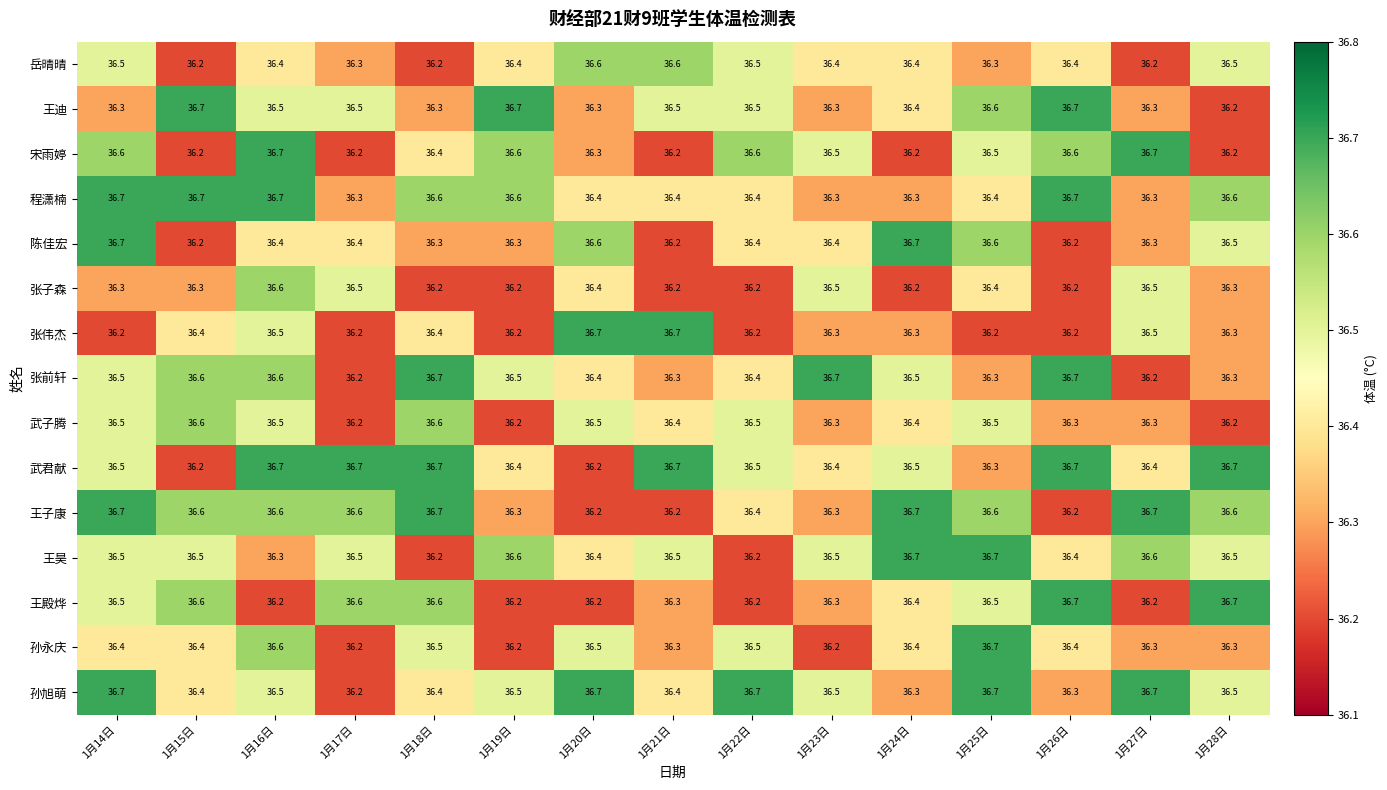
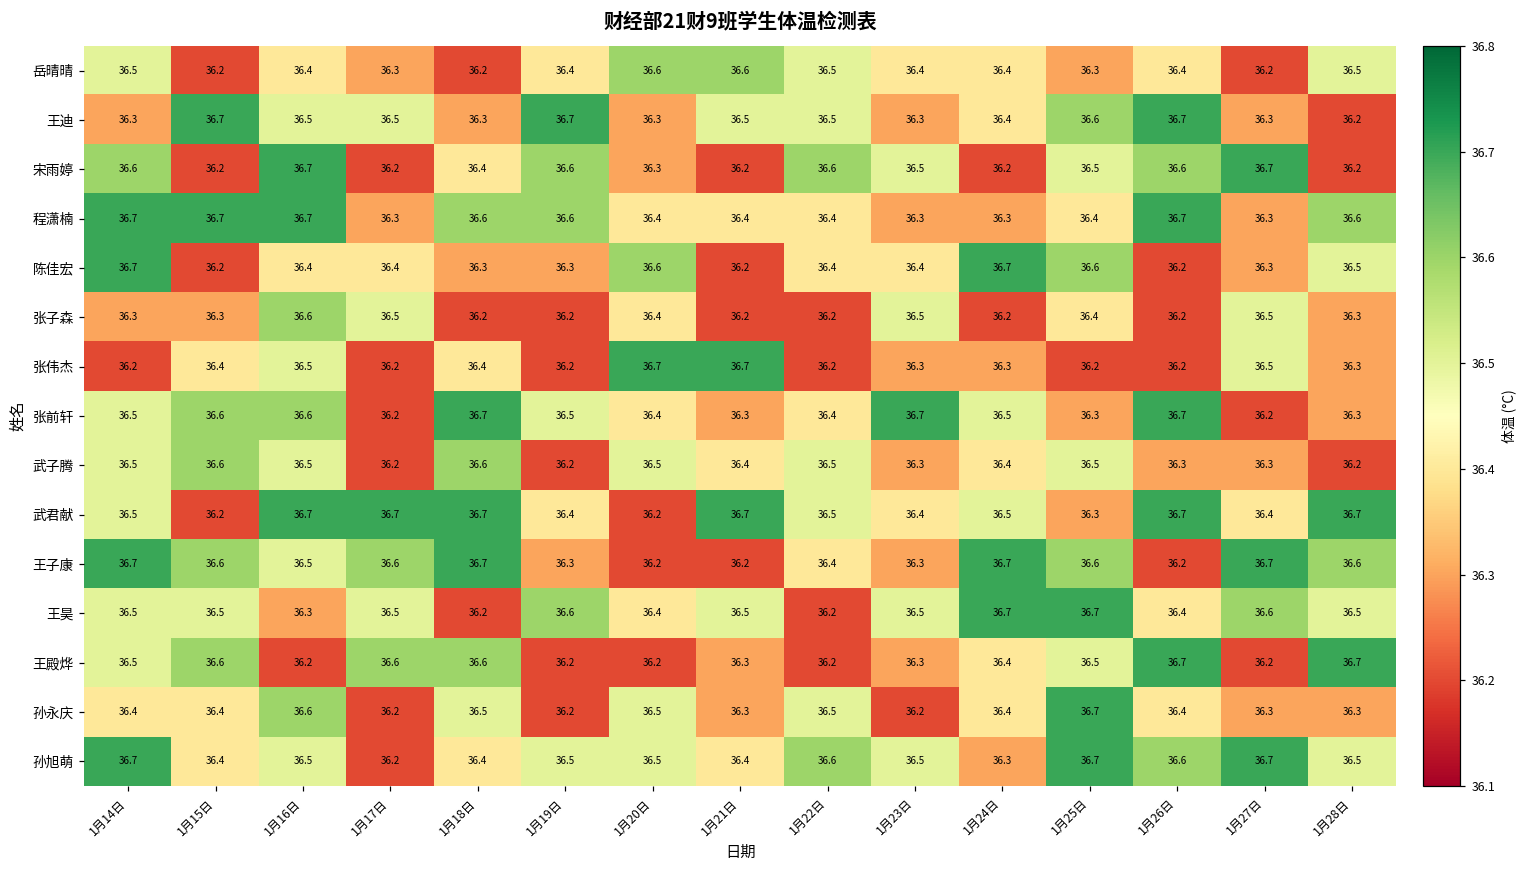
王子康, 1月16日: 36.6 -> 36.5
孙旭萌, 1月20日: 36.7 -> 36.5
孙旭萌, 1月22日: 36.7 -> 36.6
孙旭萌, 1月26日: 36.3 -> 36.6
